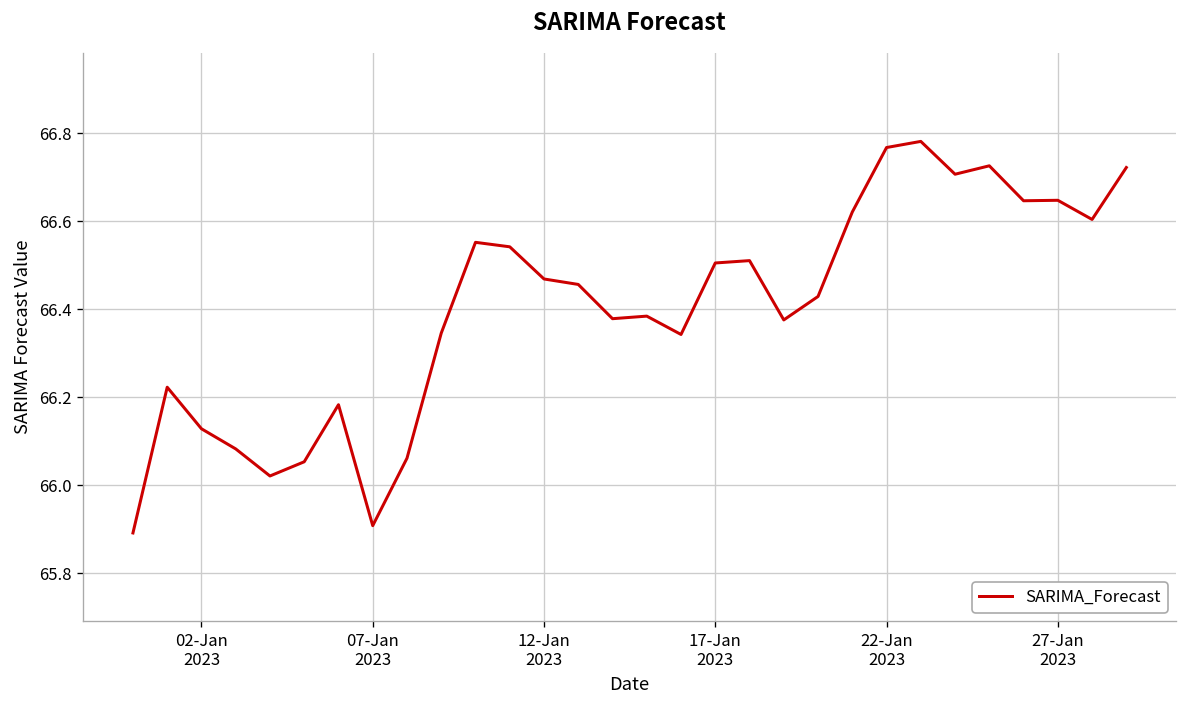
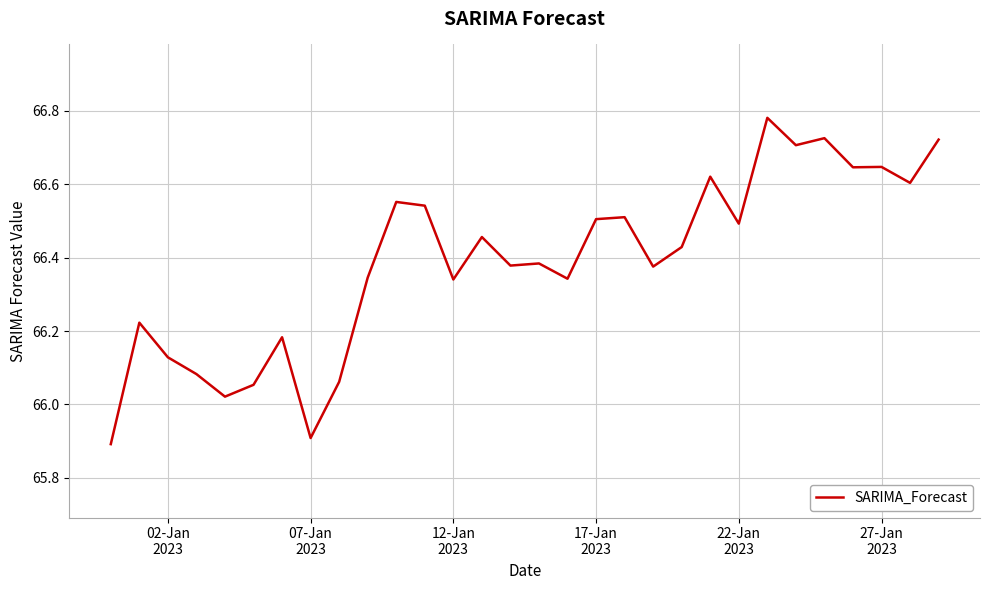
12-Jan 2023: 66.47 -> 66.34
22-Jan 2023: 66.77 -> 66.49
